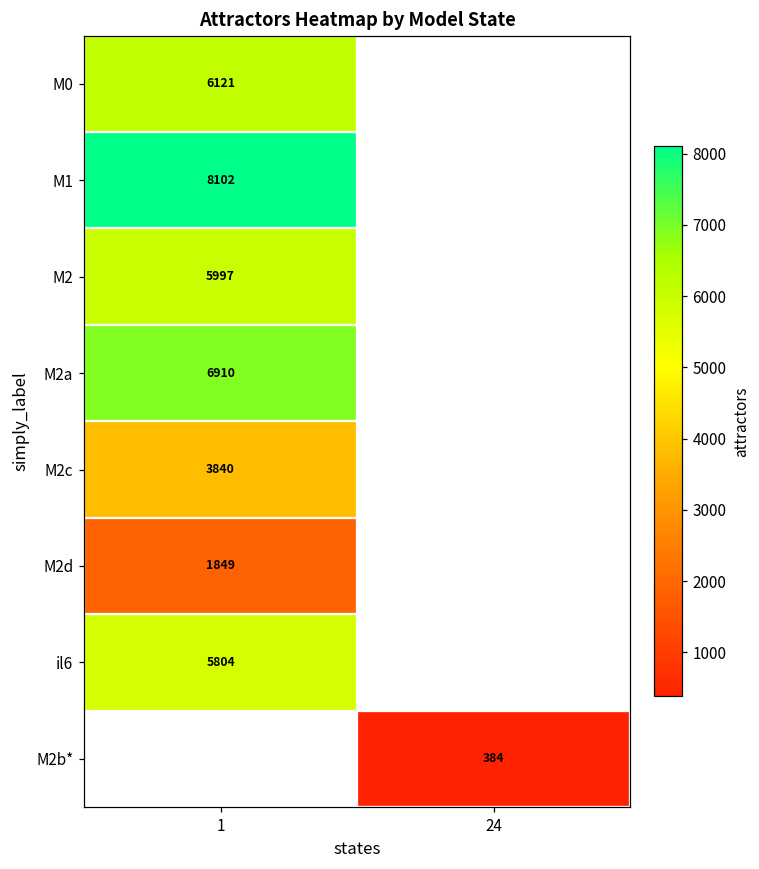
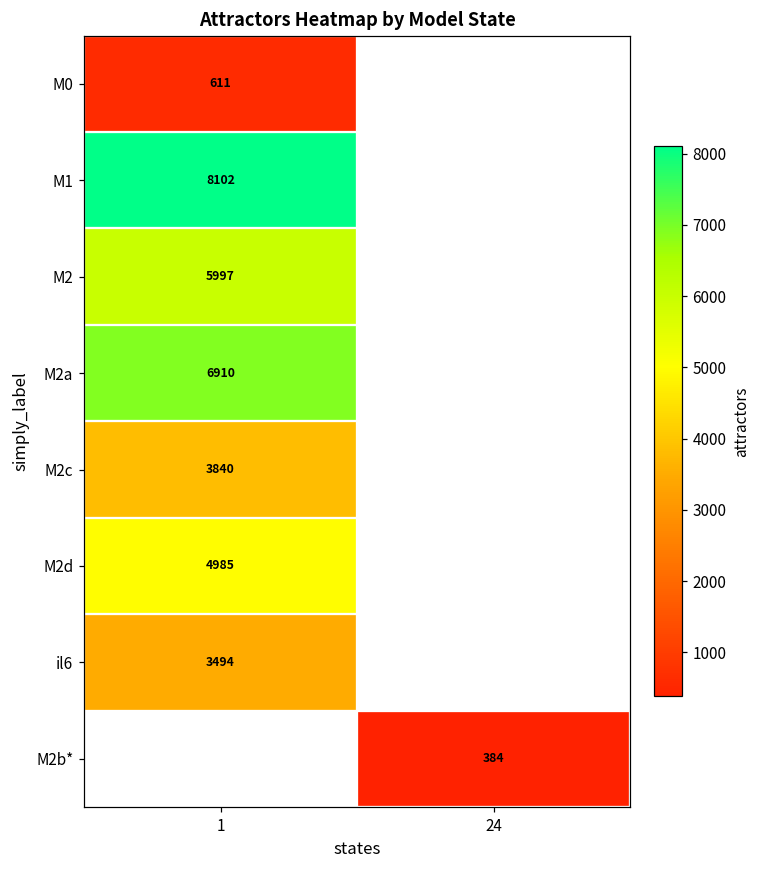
M0, 1: 6121 -> 611
M2d, 1: 1849 -> 4985
il6, 1: 5804 -> 3494
